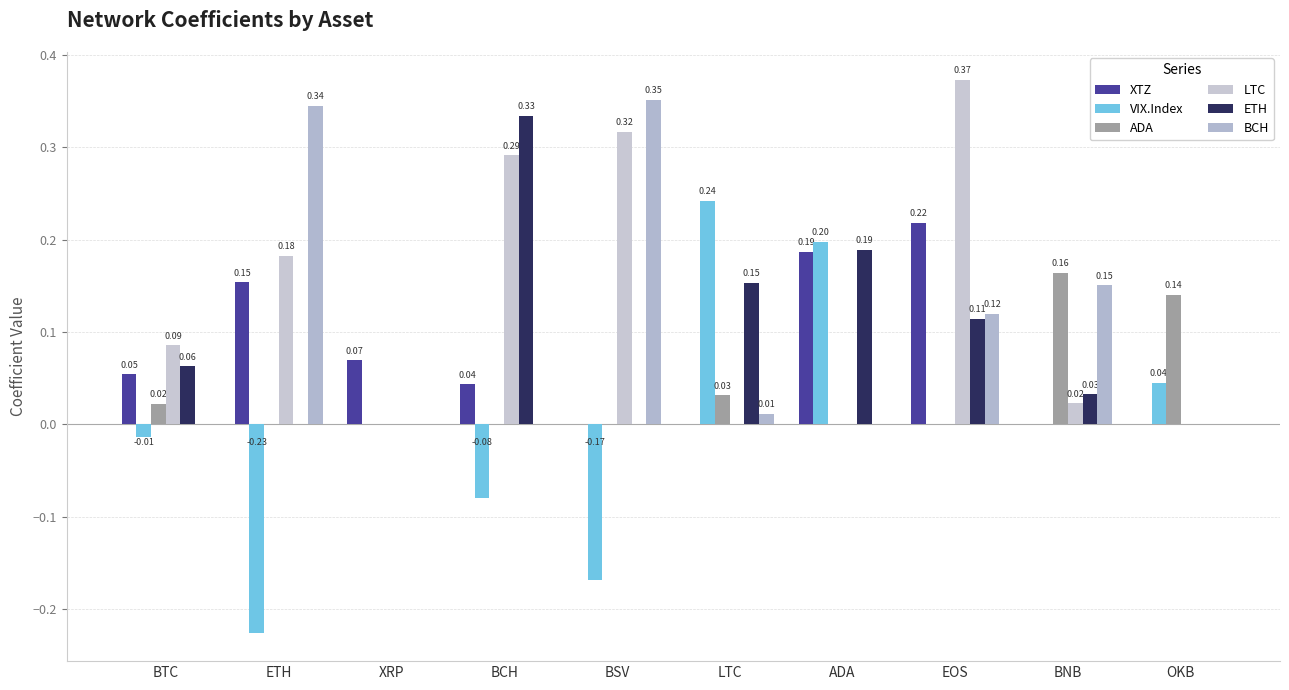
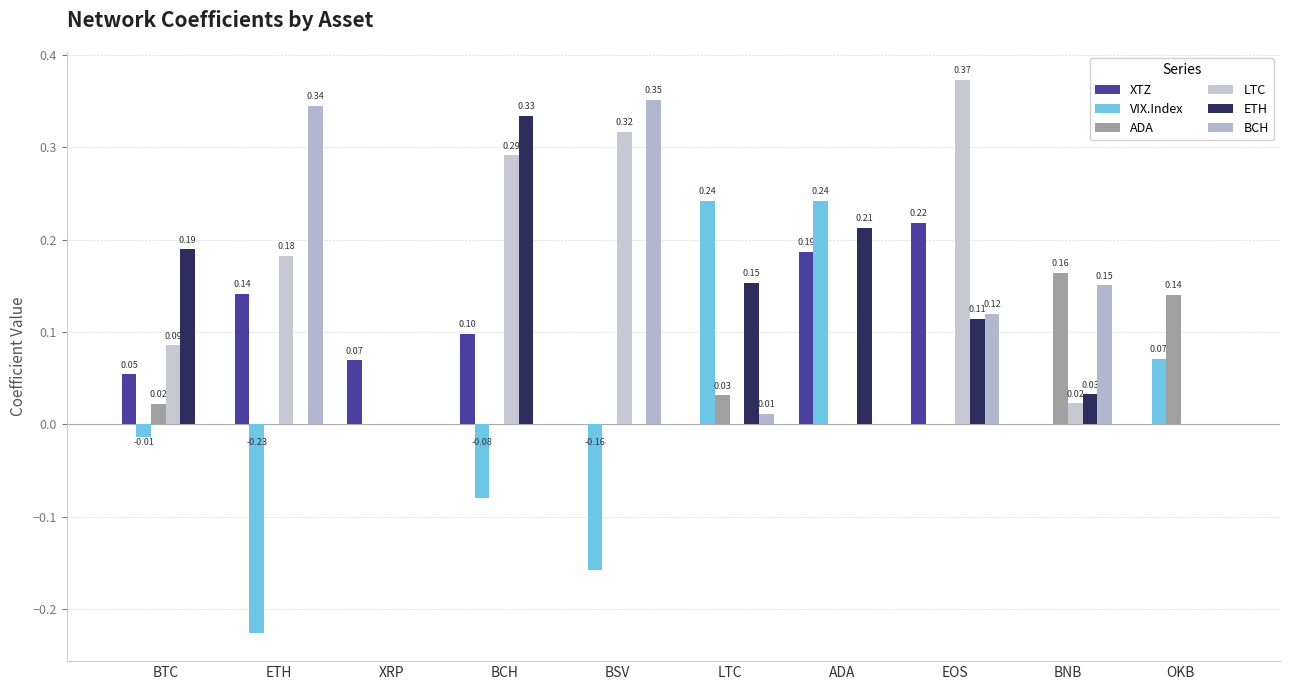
ETH, BTC: 0.06 -> 0.19
XTZ, ETH: 0.15 -> 0.14
XTZ, BCH: 0.04 -> 0.10
VIX.Index, BSV: -0.17 -> -0.16
VIX.Index, ADA: 0.20 -> 0.24
ETH, ADA: 0.19 -> 0.21
VIX.Index, OKB: 0.04 -> 0.07
